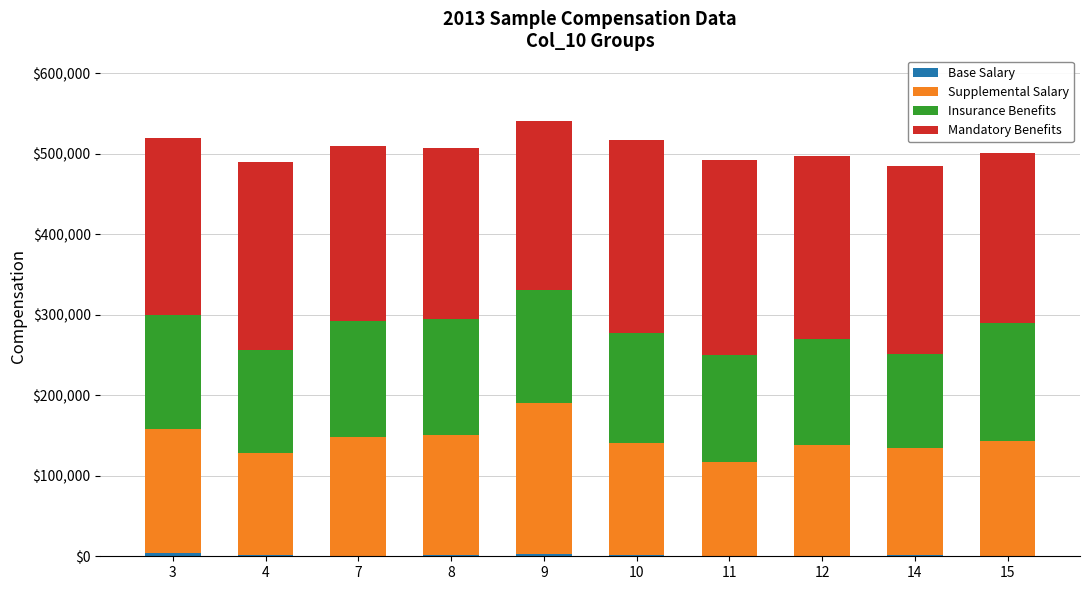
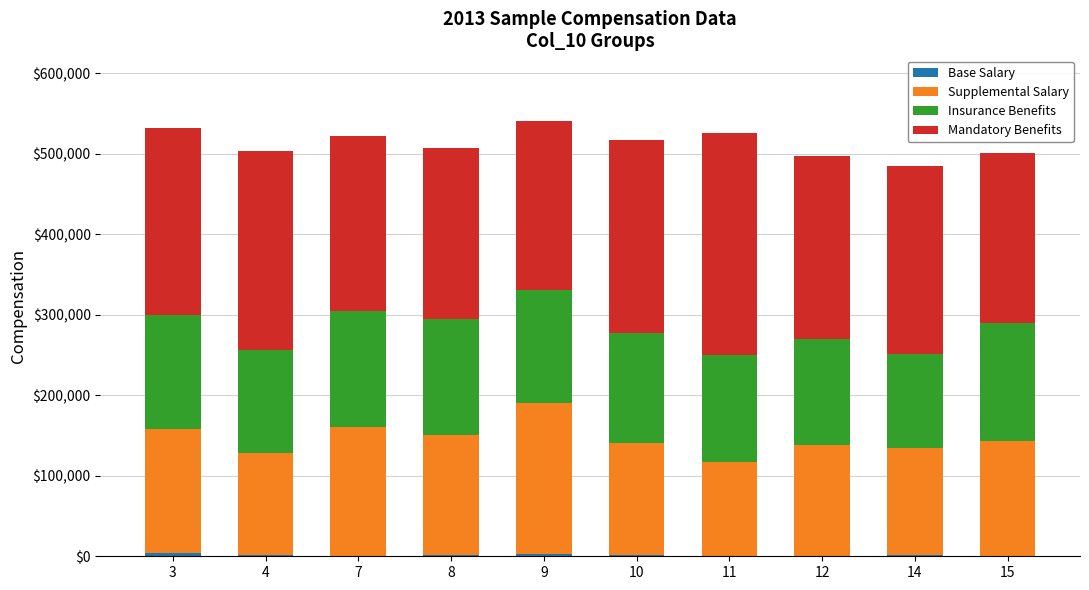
Mandatory Benefits, 3: $220,000 -> $230,000
Mandatory Benefits, 4: $230,000 -> $250,000
Supplemental Salary, 7: $150,000 -> $160,000
Mandatory Benefits, 11: $240,000 -> $280,000
